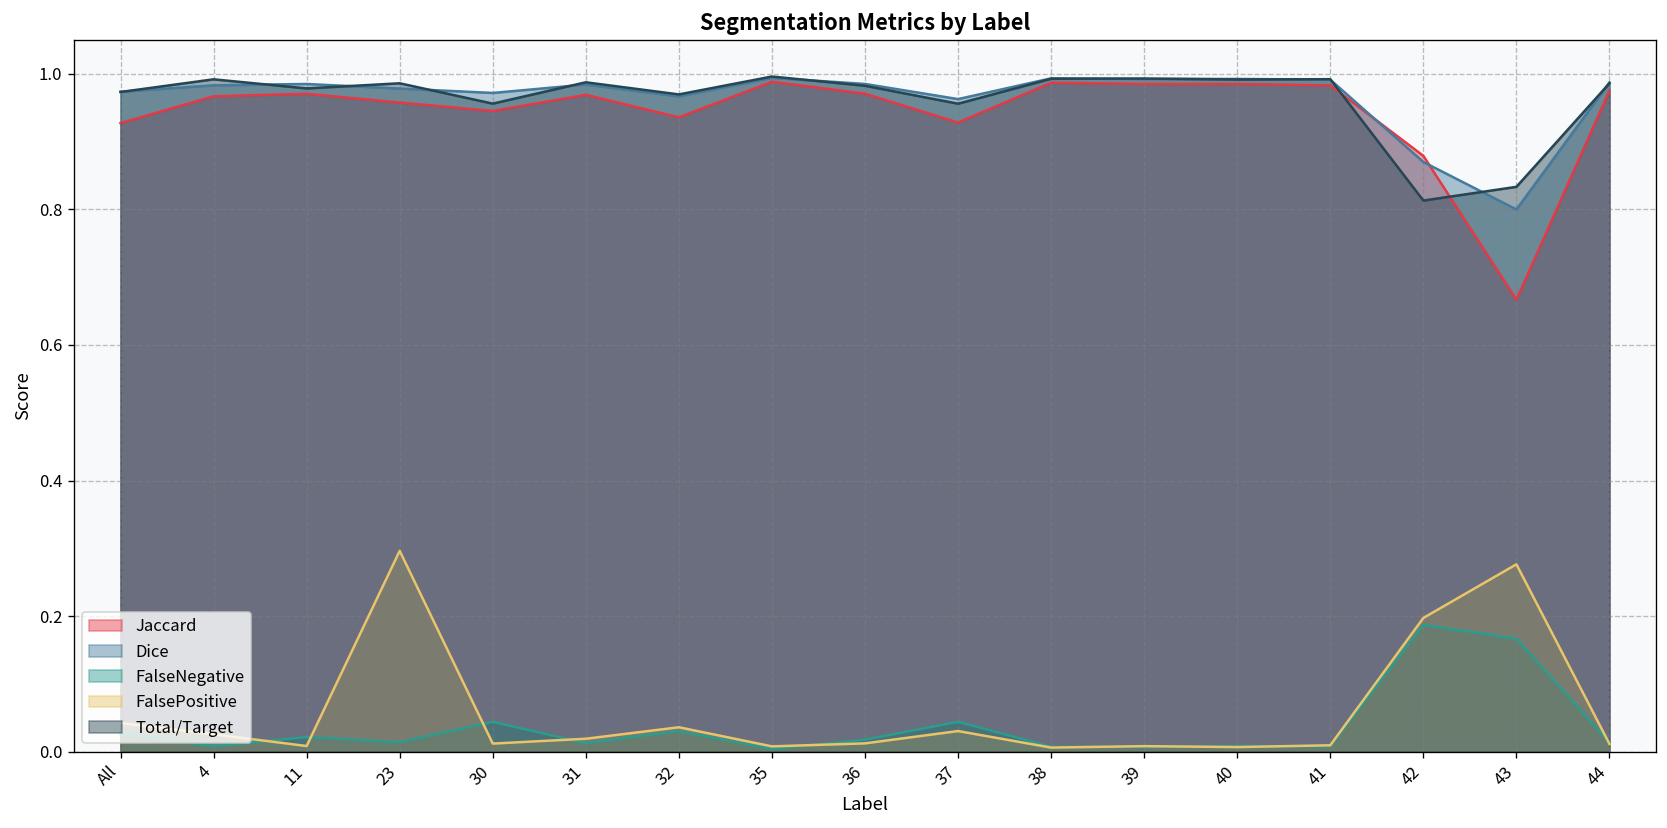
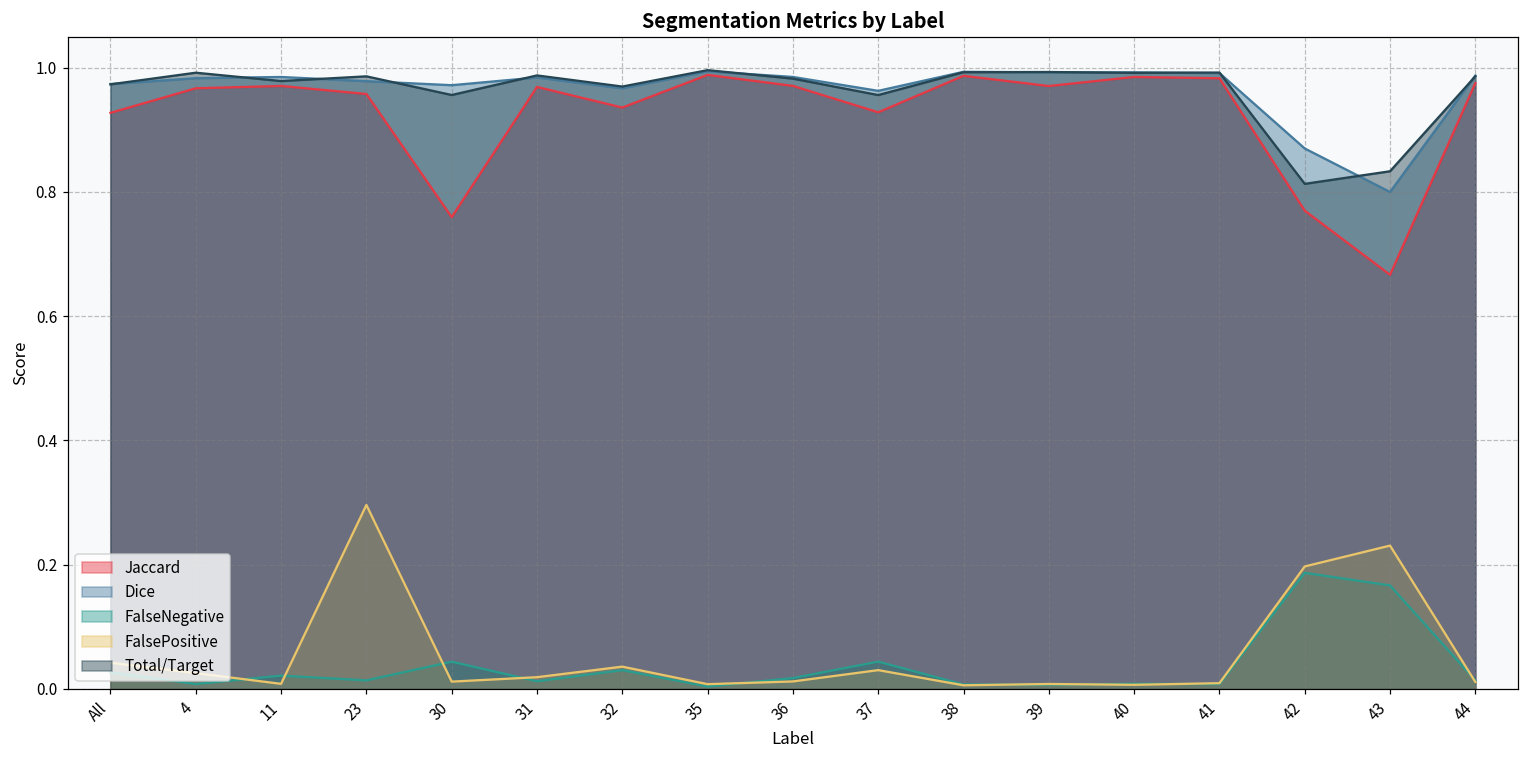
Jaccard, 30: 0.95 -> 0.76
Jaccard, 39: 0.99 -> 0.97
Jaccard, 42: 0.88 -> 0.77
FalsePositive, 43: 0.28 -> 0.23
